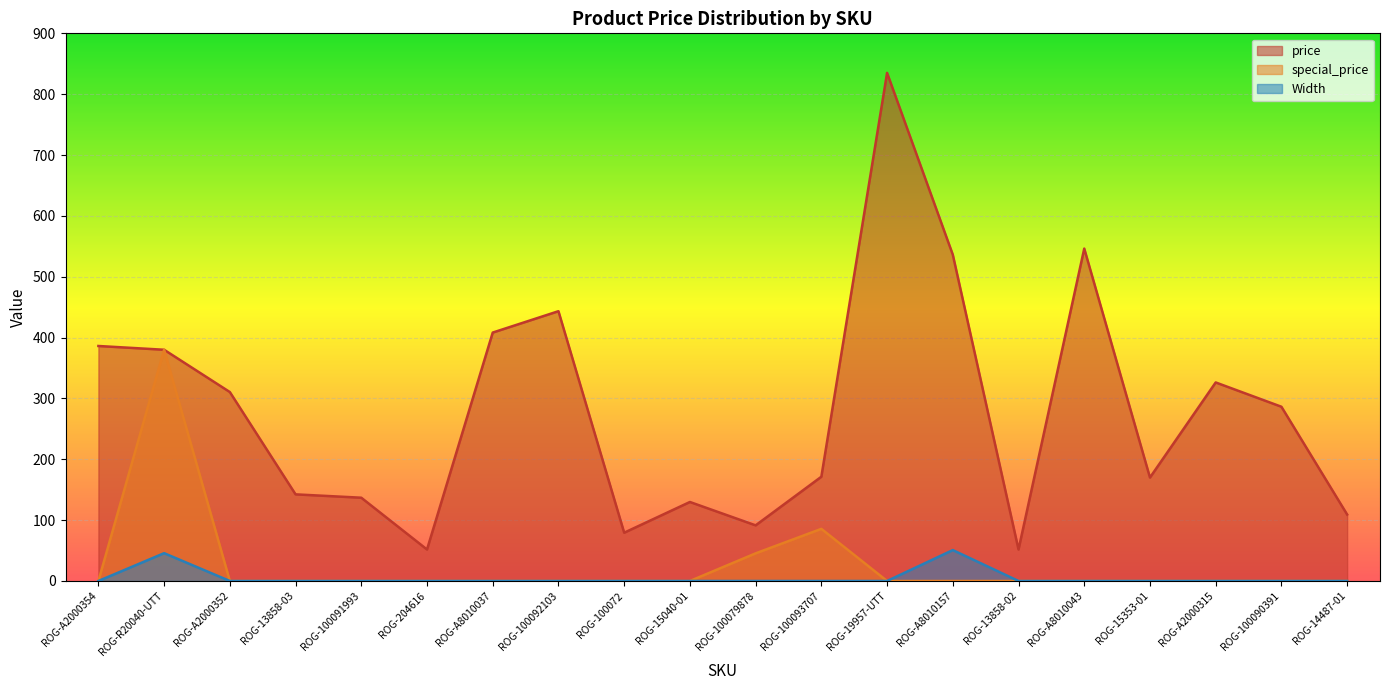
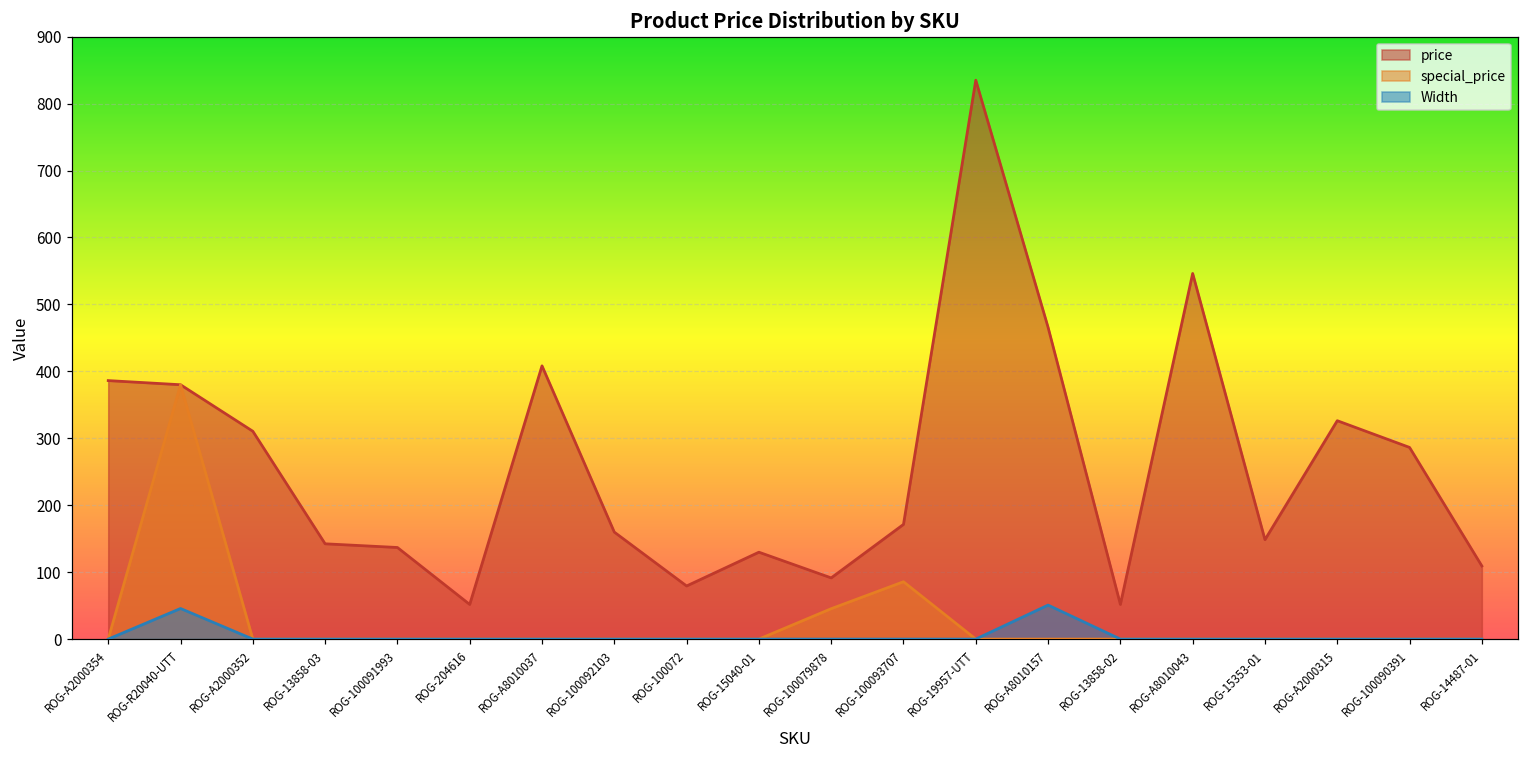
price, ROG-100092103: 440 -> 160
price, ROG-A8010157: 540 -> 470
price, ROG-15353-01: 170 -> 150
